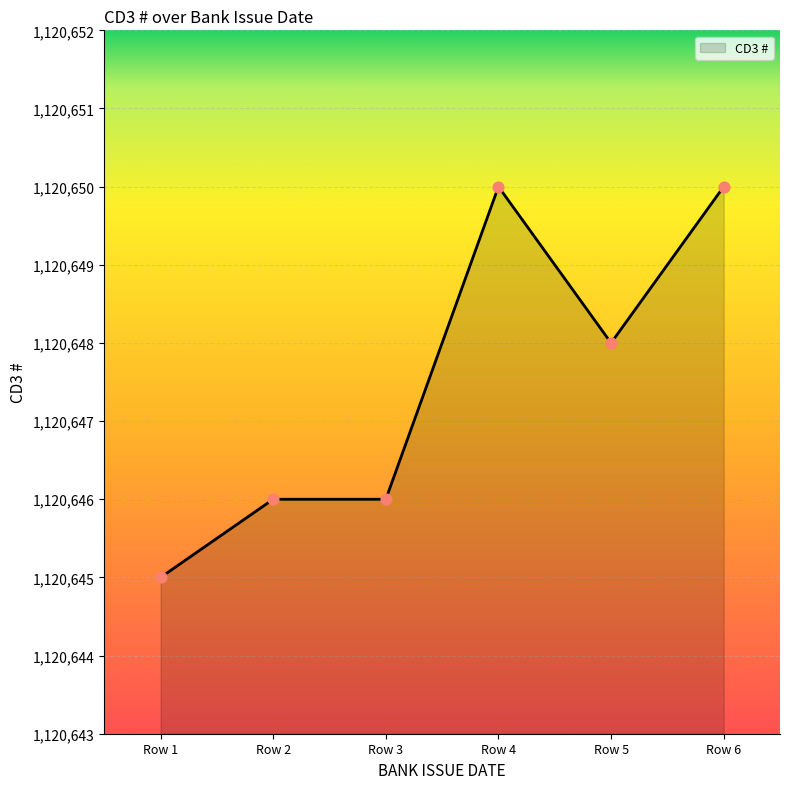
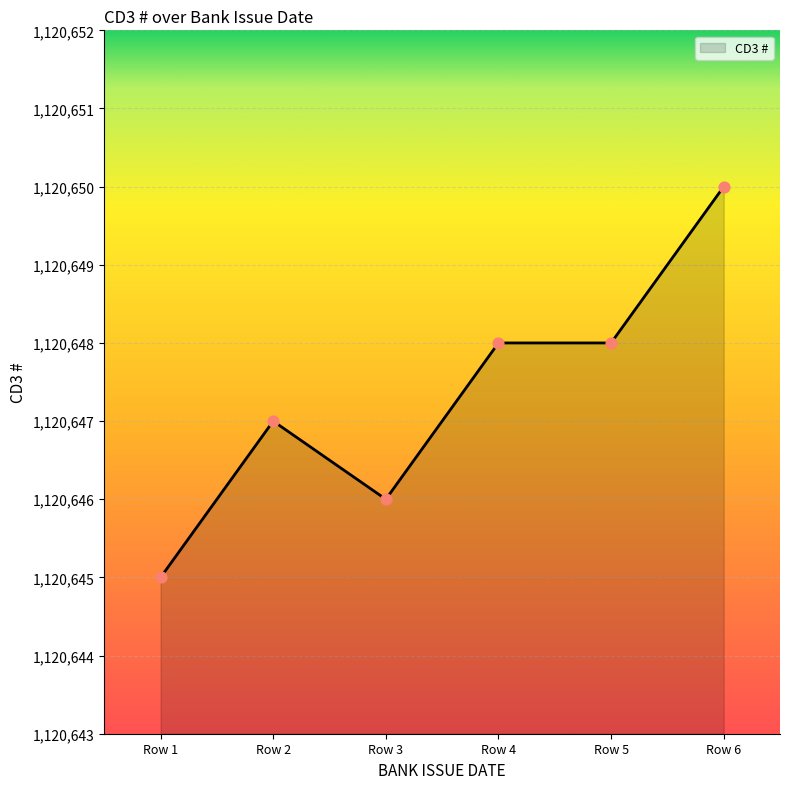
Row 2: 1,120,646 -> 1,120,647
Row 4: 1,120,650 -> 1,120,648
